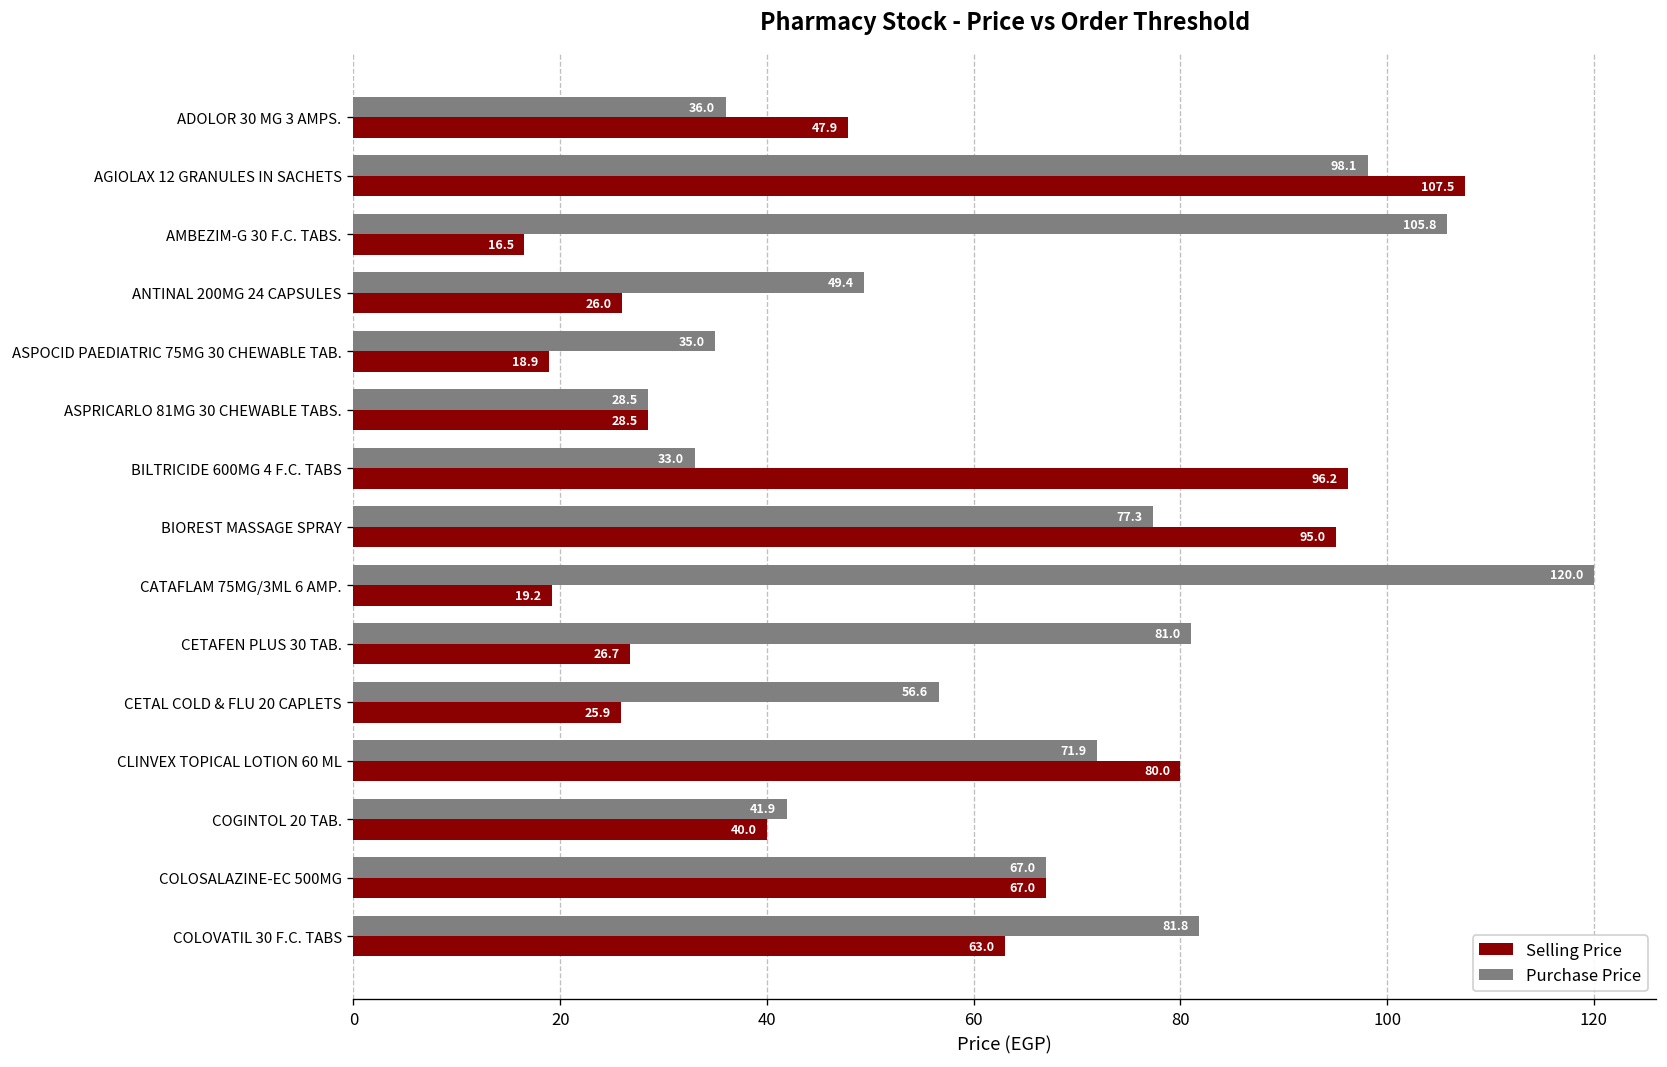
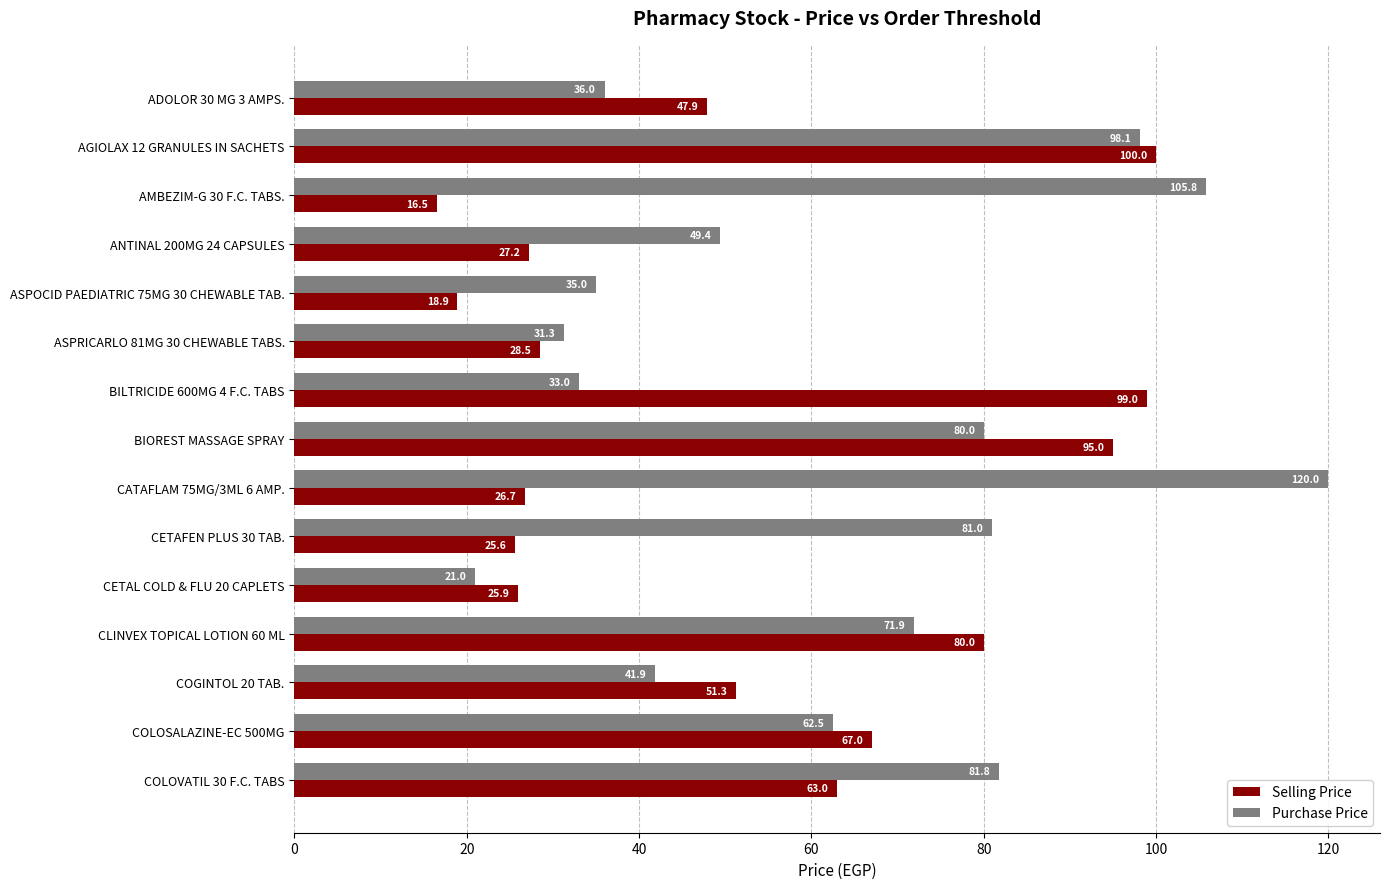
Selling Price, AGIOLAX 12 GRANULES IN SACHETS: 107.5 -> 100.0
Selling Price, ANTINAL 200MG 24 CAPSULES: 26.0 -> 27.2
Purchase Price, ASPRICARLO 81MG 30 CHEWABLE TABS.: 28.5 -> 31.3
Selling Price, BILTRICIDE 600MG 4 F.C. TABS: 96.2 -> 99.0
Purchase Price, BIOREST MASSAGE SPRAY: 77.3 -> 80.0
Selling Price, CATAFLAM 75MG/3ML 6 AMP.: 19.2 -> 26.7
Selling Price, CETAFEN PLUS 30 TAB.: 26.7 -> 25.6
Purchase Price, CETAL COLD & FLU 20 CAPLETS: 56.6 -> 21.0
Selling Price, COGINTOL 20 TAB.: 40.0 -> 51.3
Purchase Price, COLOSALAZINE-EC 500MG: 67.0 -> 62.5
